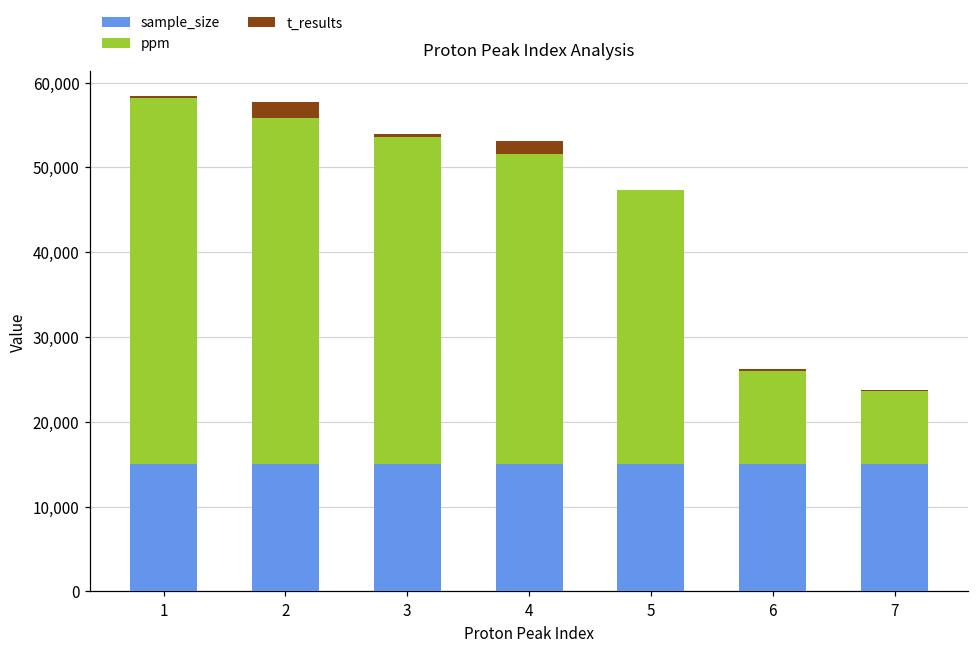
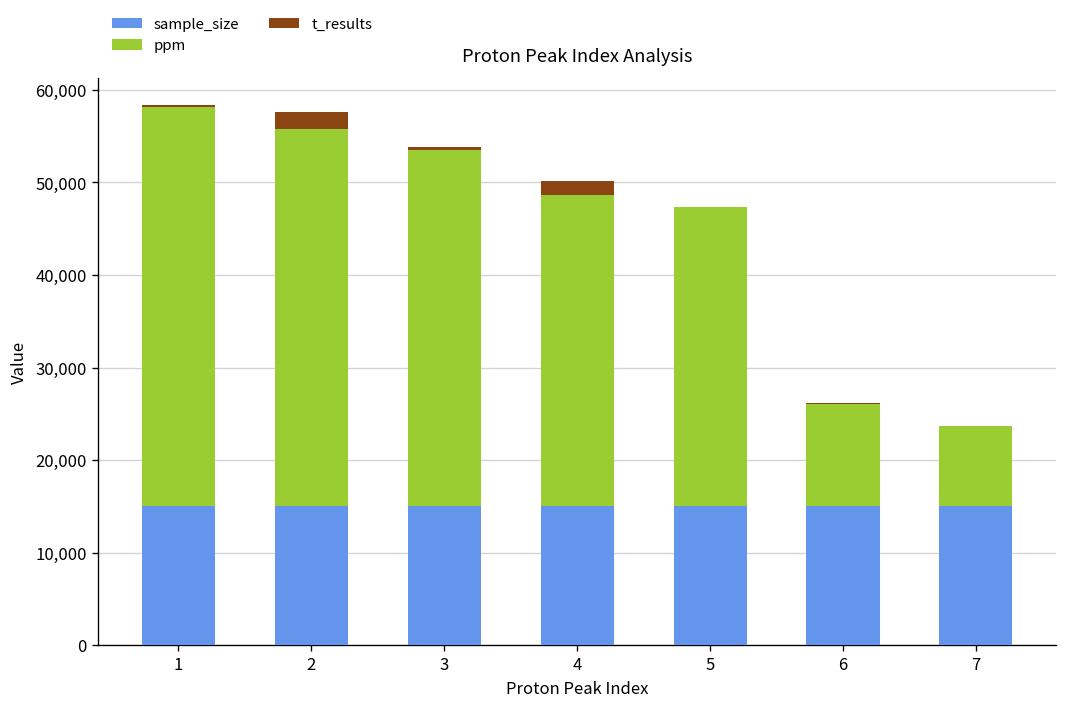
ppm, 4: 37,000 -> 34,000
